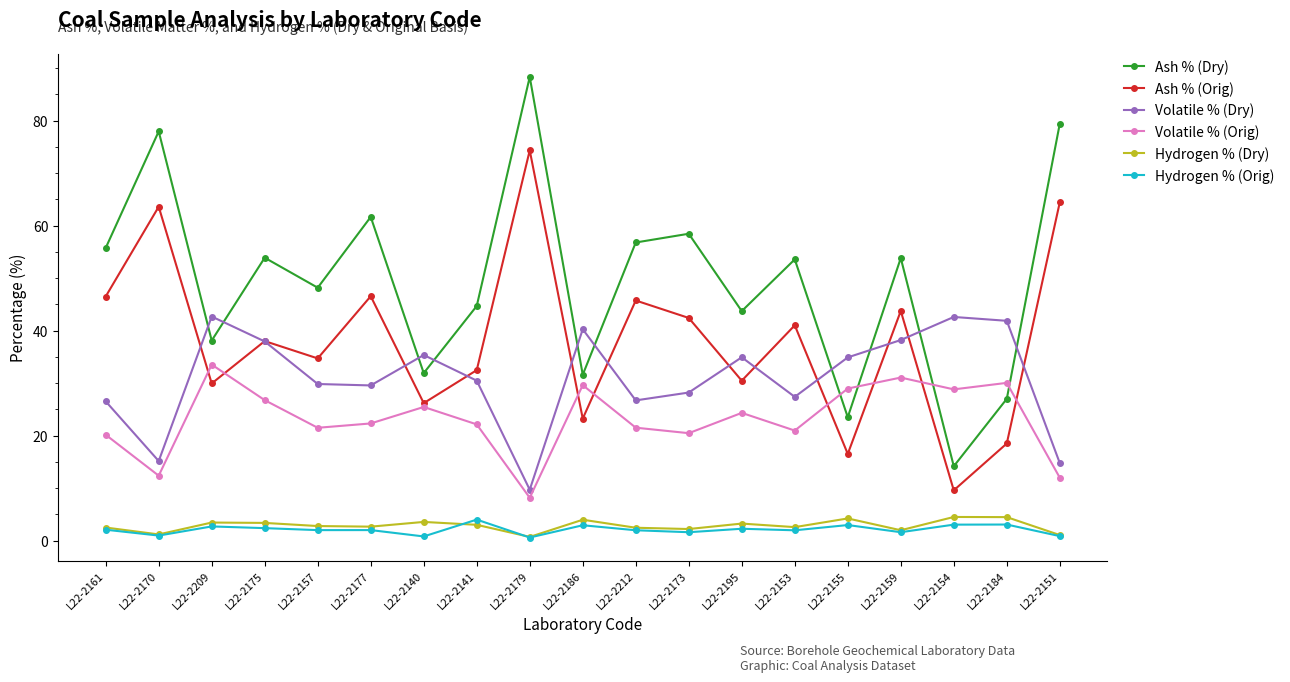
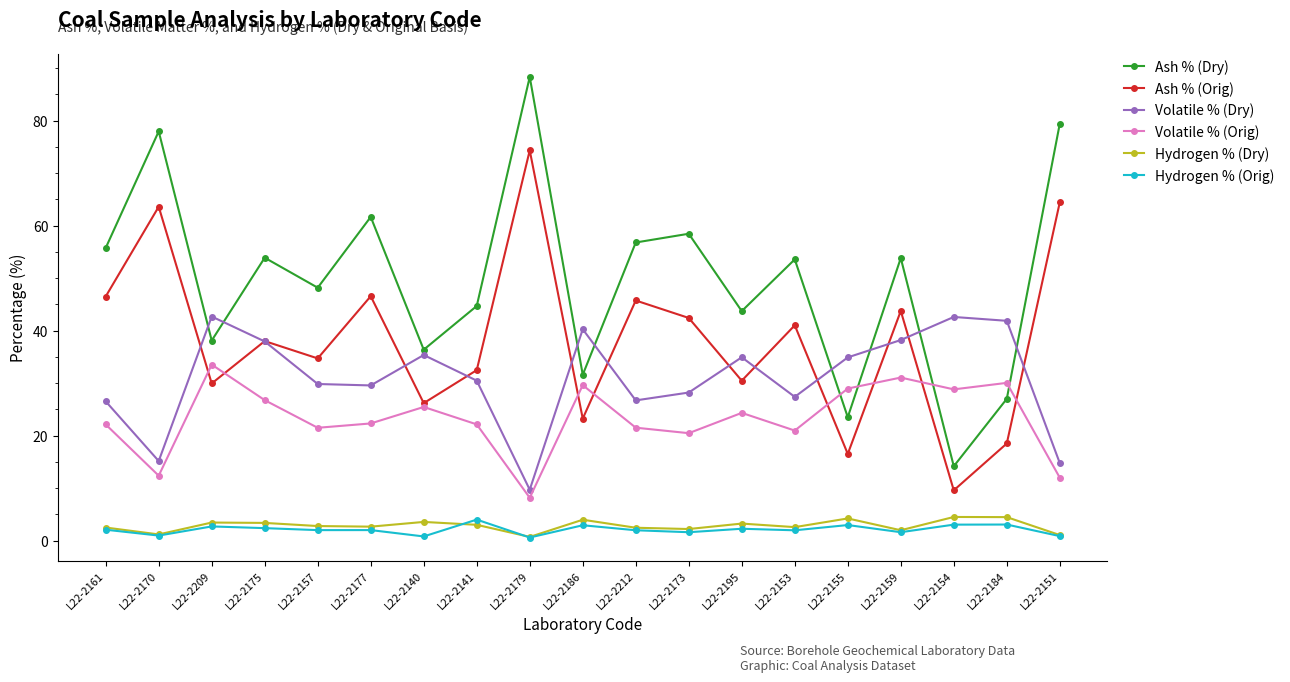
Volatile % (Orig), L22-2161: 20 -> 22
Ash % (Dry), L22-2140: 32 -> 36
